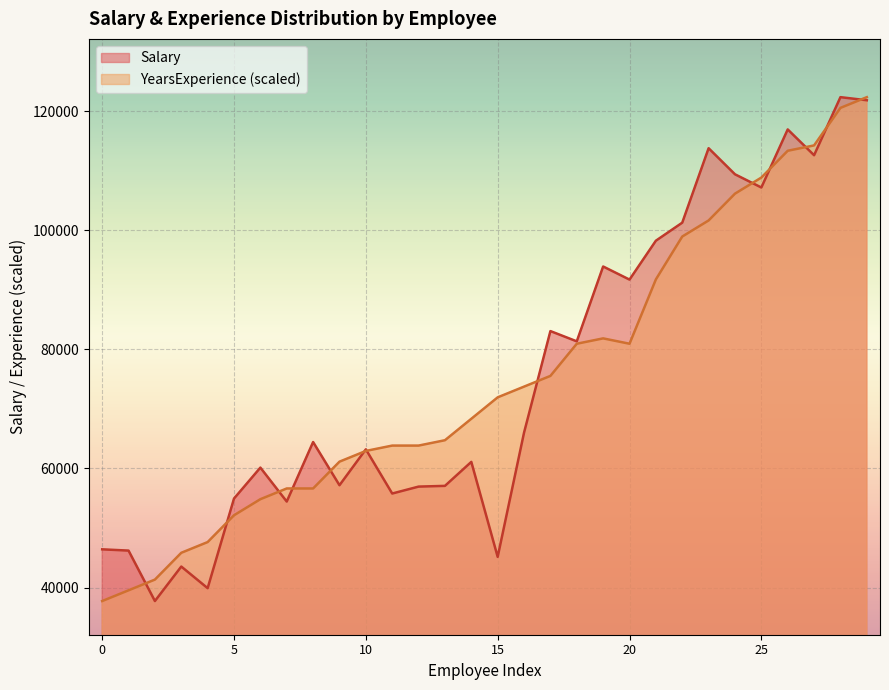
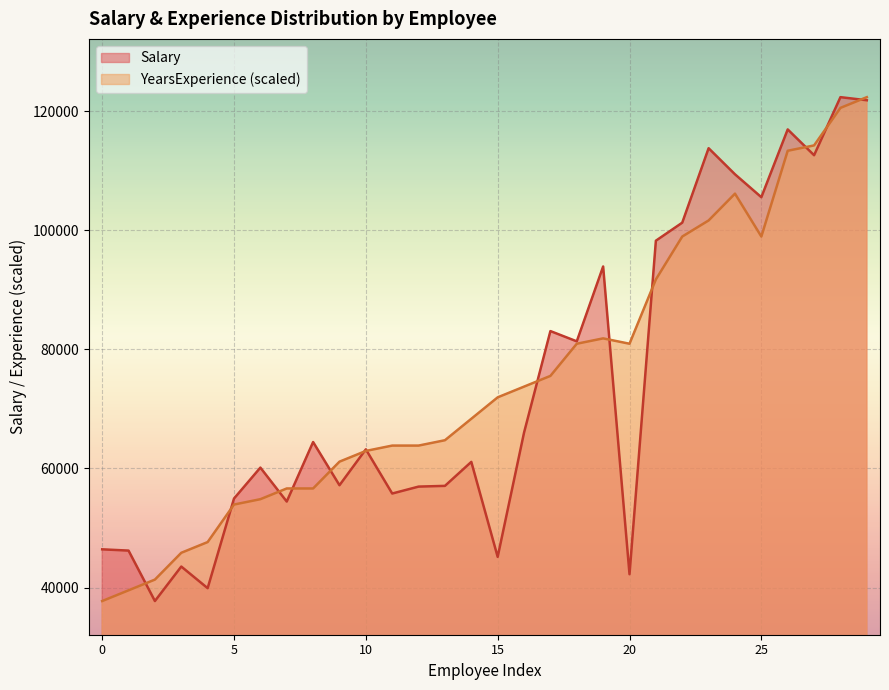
YearsExperience (scaled), 5: 52000 -> 54000
Salary, 20: 92000 -> 42000
Salary, 25: 107000 -> 106000
YearsExperience (scaled), 25: 109000 -> 99000
